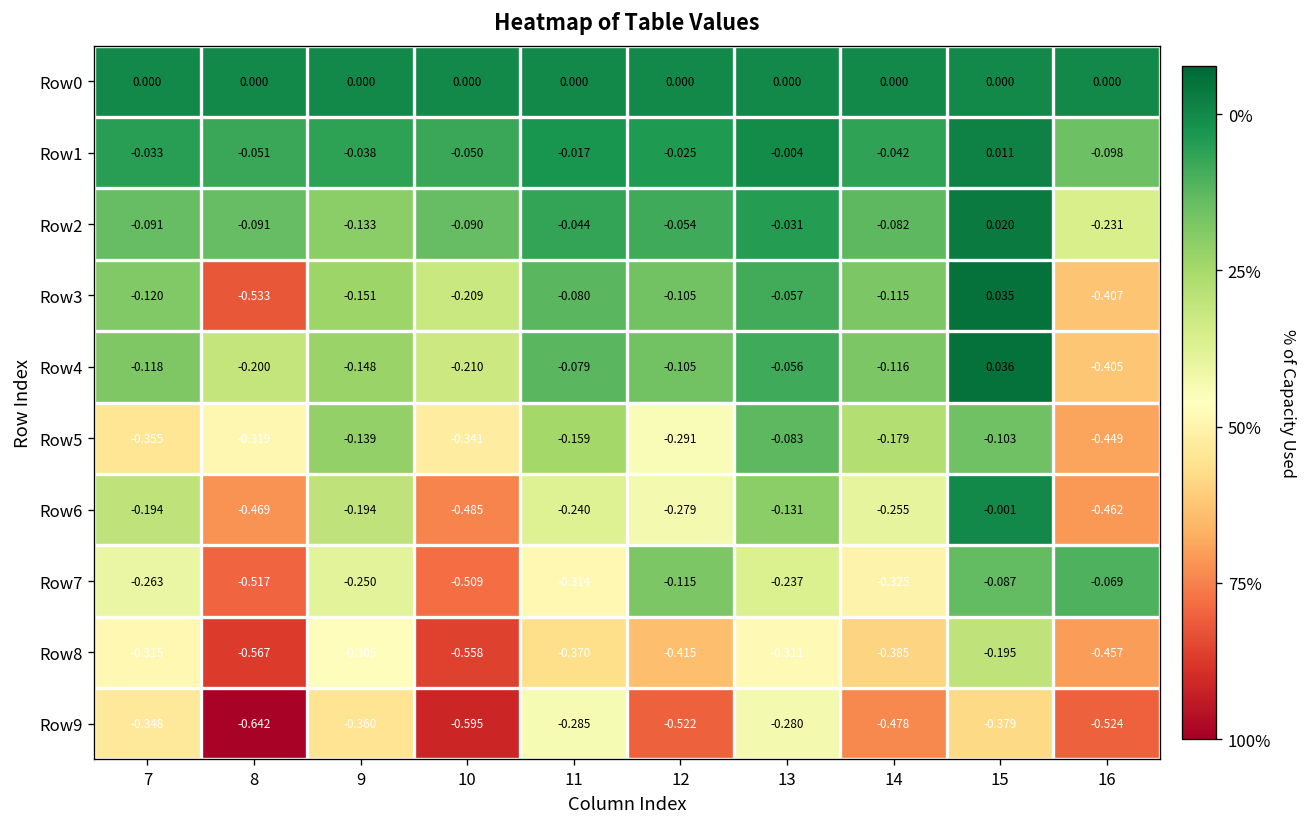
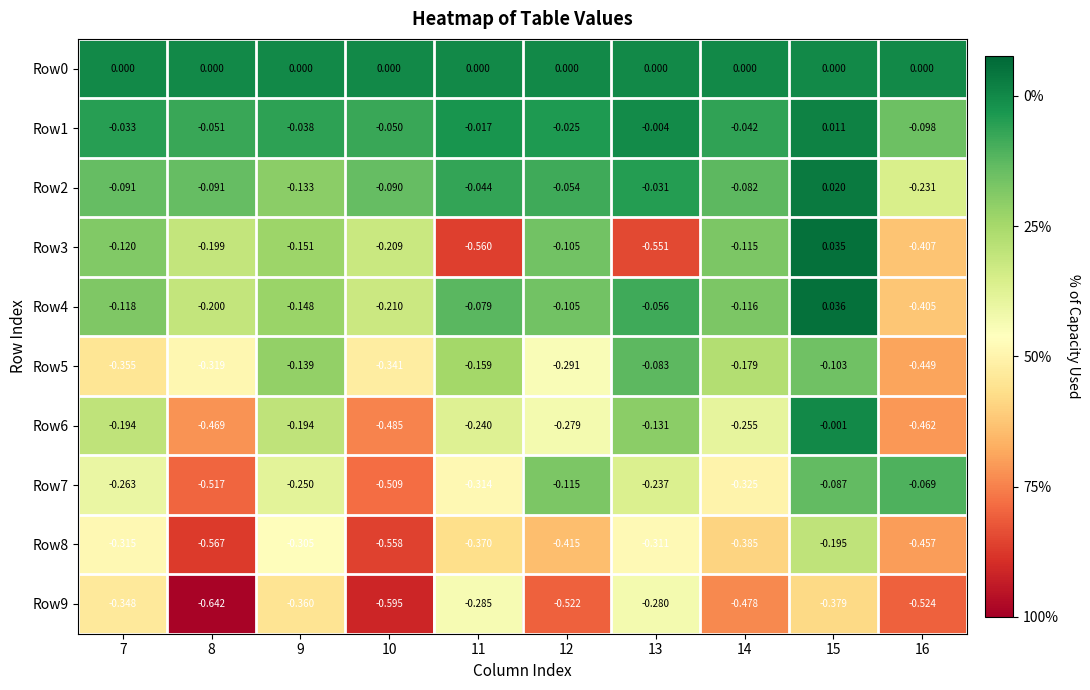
Row3, 8: -0.533 -> -0.199
Row3, 11: -0.080 -> -0.560
Row3, 13: -0.057 -> -0.551
